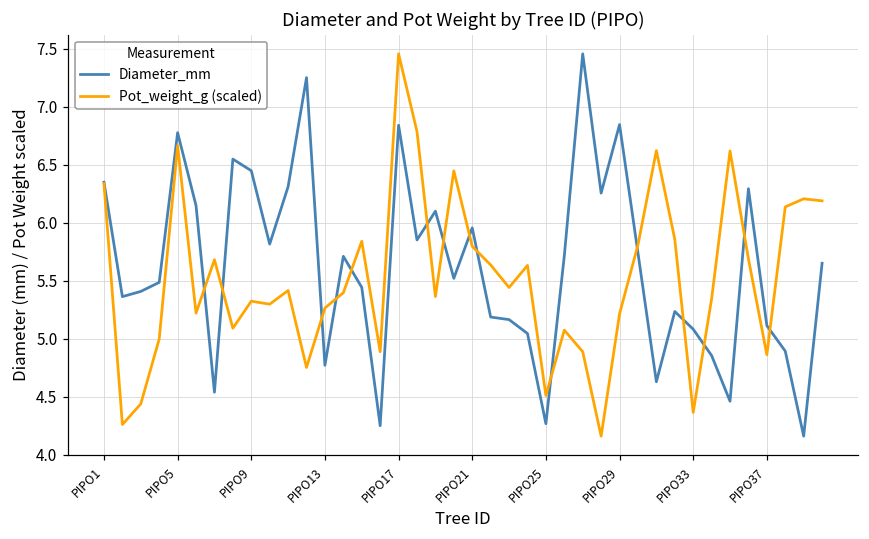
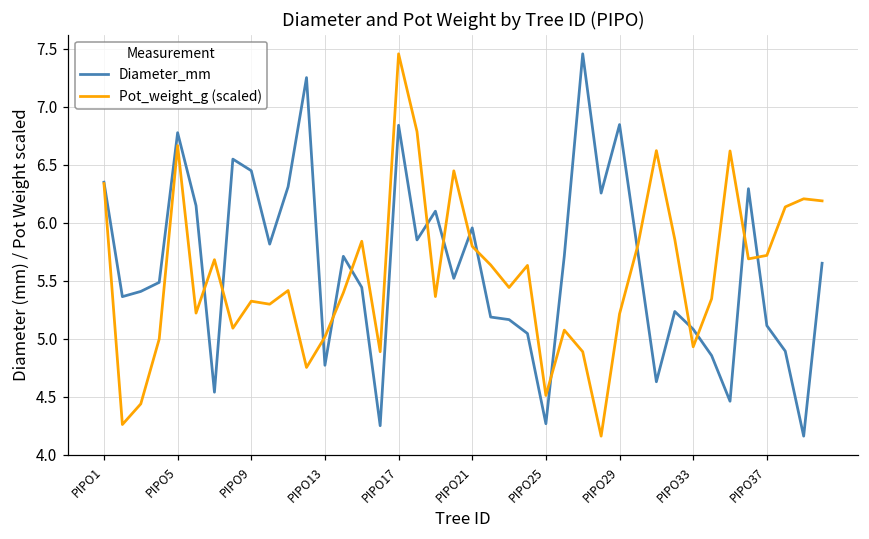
Pot_weight_g (scaled), PIPO13: 5.27 -> 5.02
Pot_weight_g (scaled), PIPO33: 4.37 -> 4.93
Pot_weight_g (scaled), PIPO37: 4.86 -> 5.72
